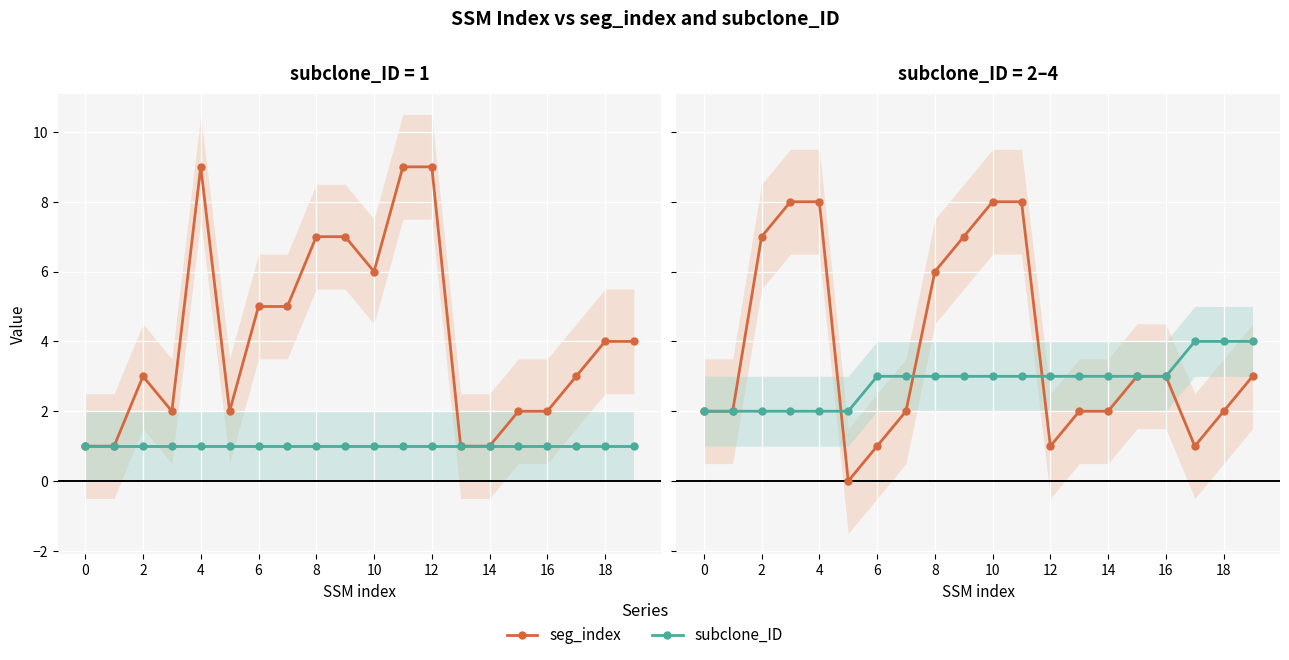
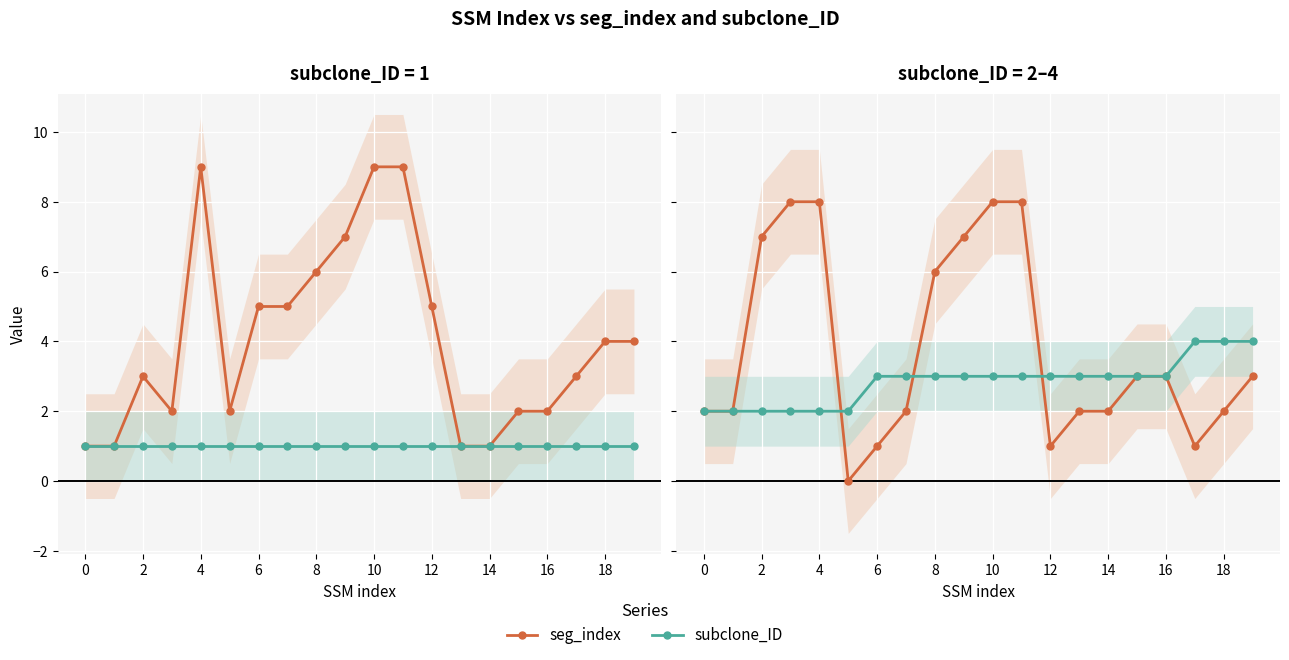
subclone_ID = 1, seg_index, 8: 7 -> 6
subclone_ID = 1, seg_index, 10: 6 -> 9
subclone_ID = 1, seg_index, 12: 9 -> 5
